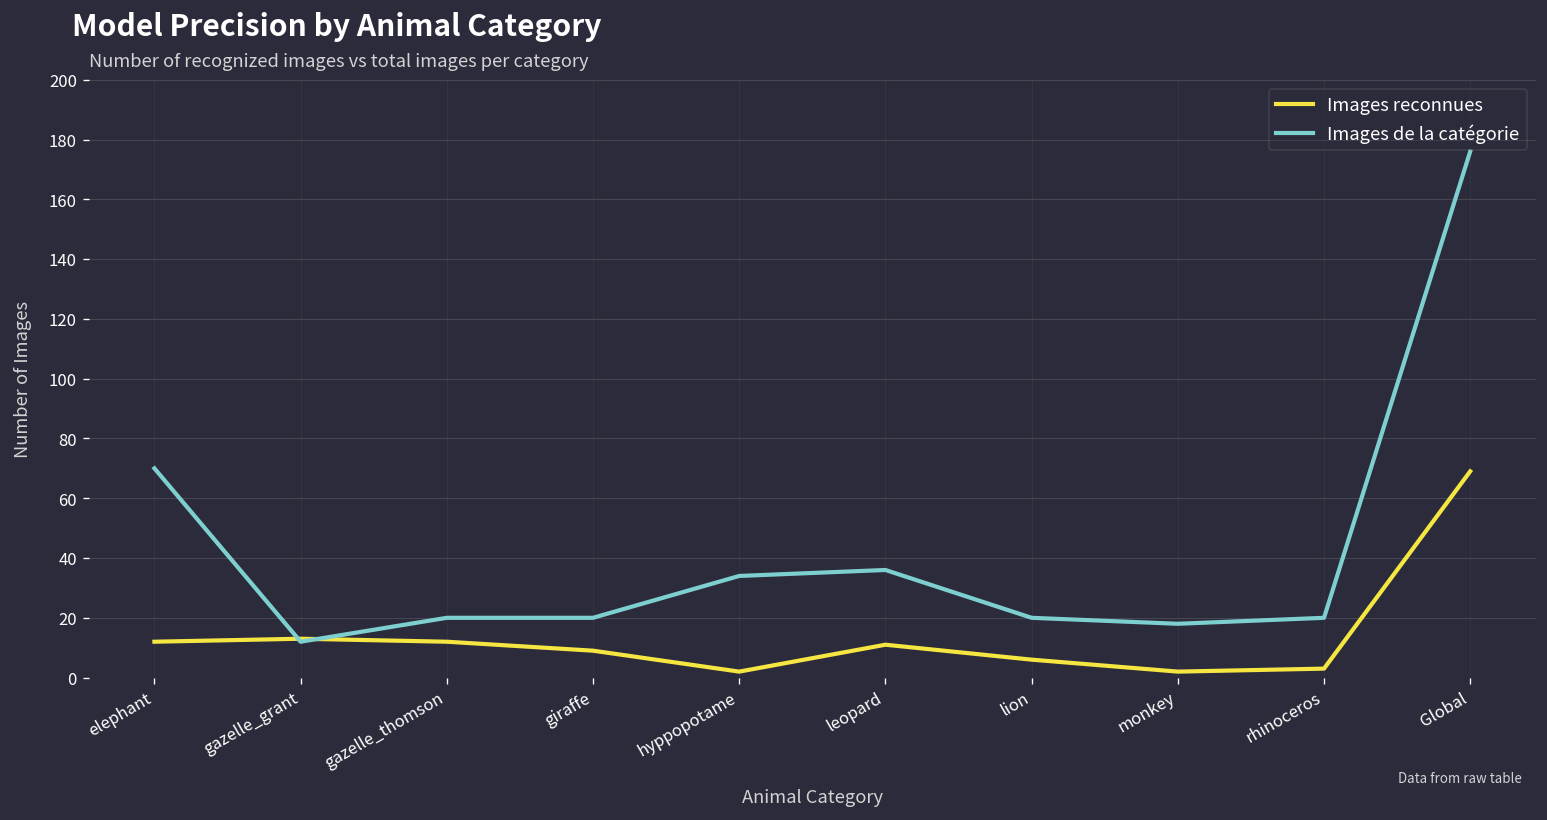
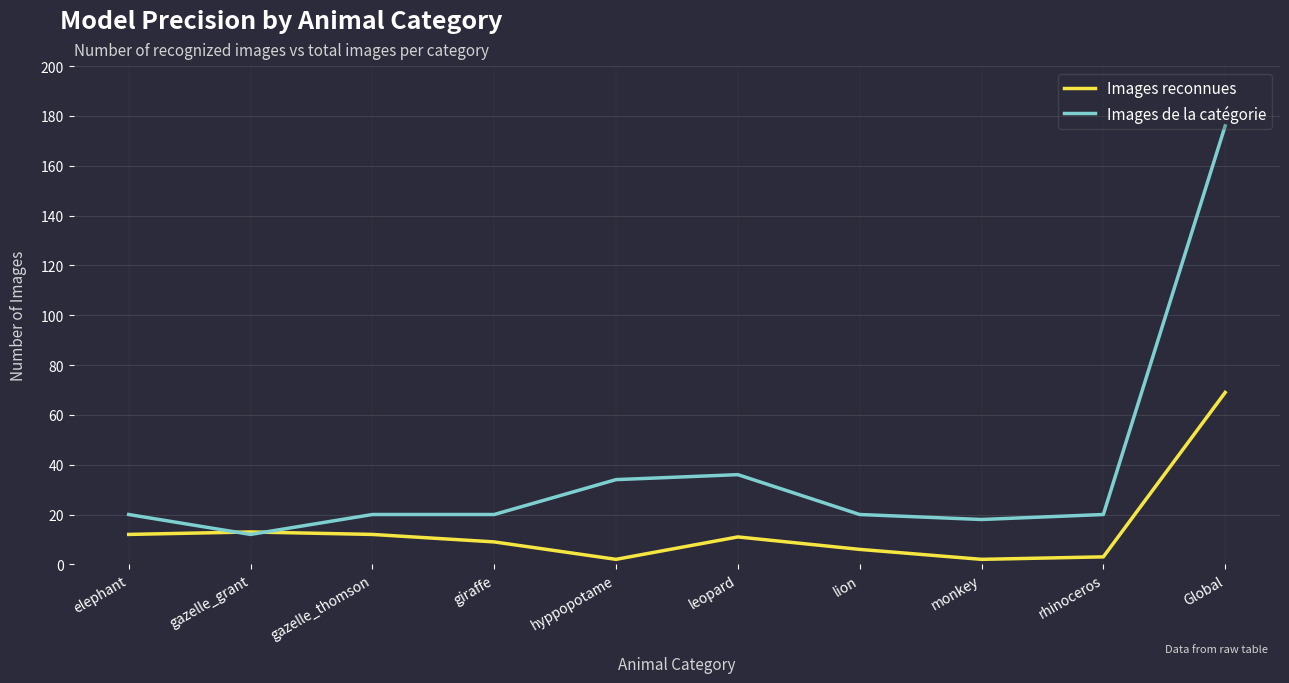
Images de la catégorie, elephant: 70 -> 20
